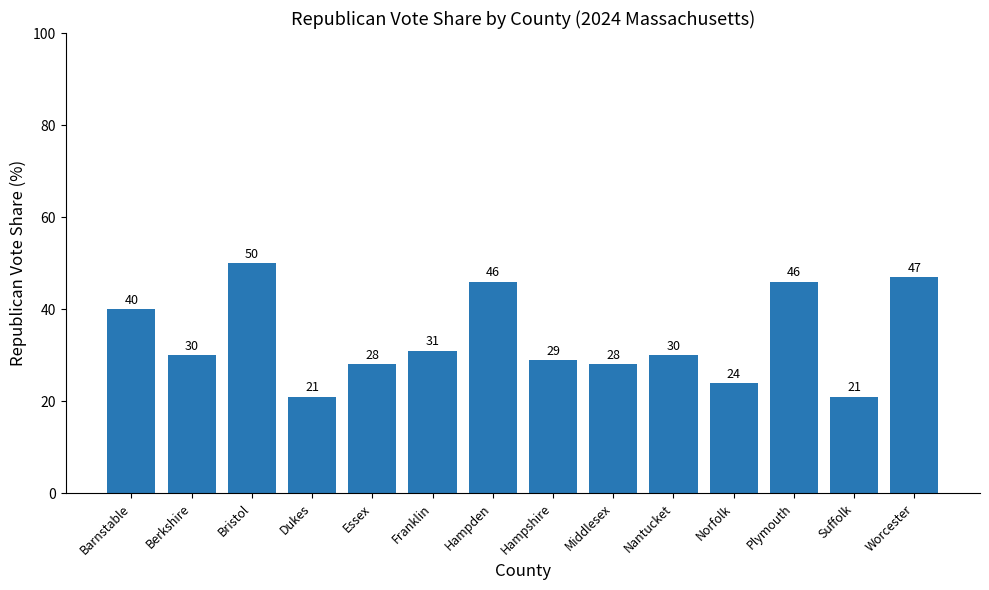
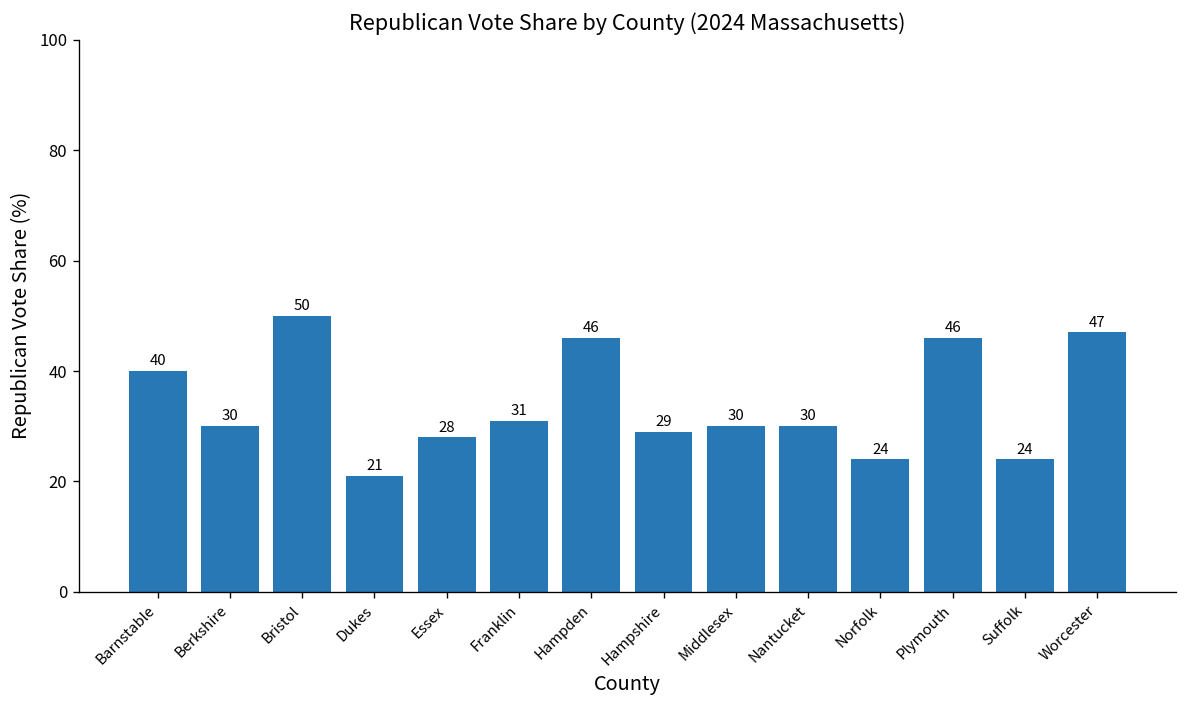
Middlesex: 28 -> 30
Suffolk: 21 -> 24
